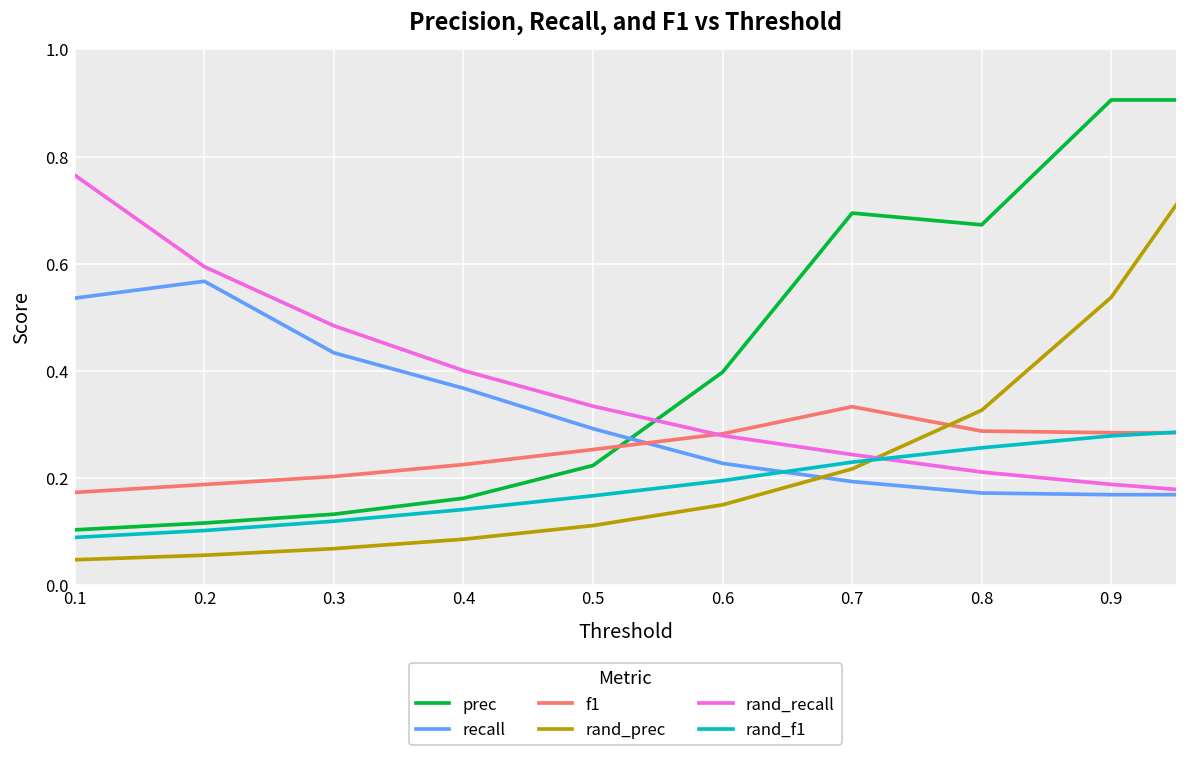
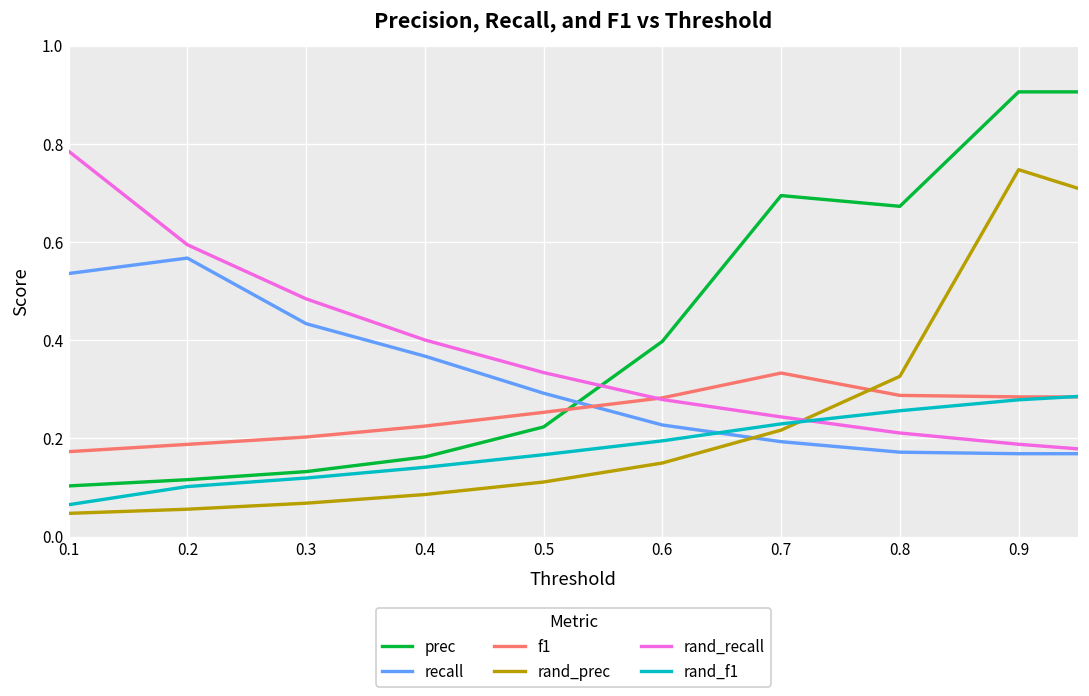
rand_recall, 0.1: 0.77 -> 0.78
rand_f1, 0.1: 0.09 -> 0.06
rand_prec, 0.9: 0.54 -> 0.75
